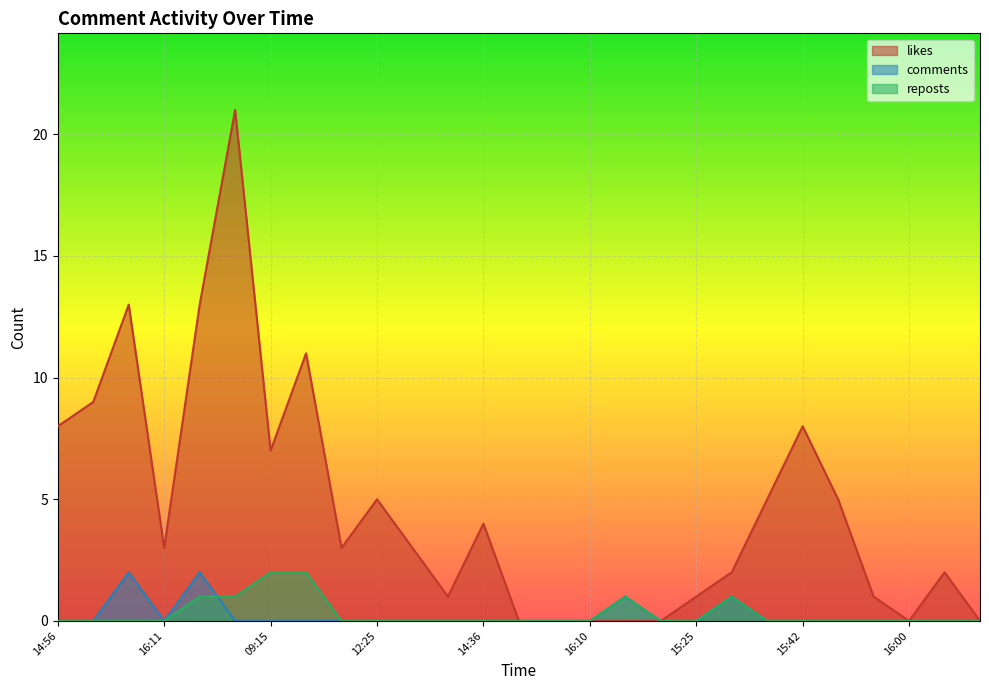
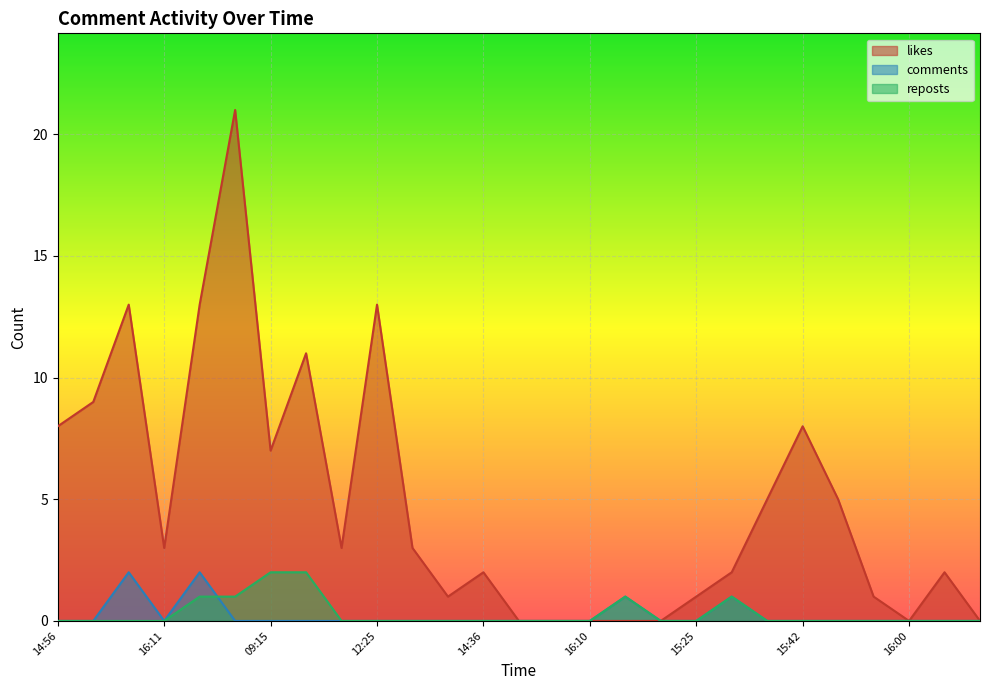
likes, 12:25: 5 -> 13
likes, 14:36: 4 -> 2
